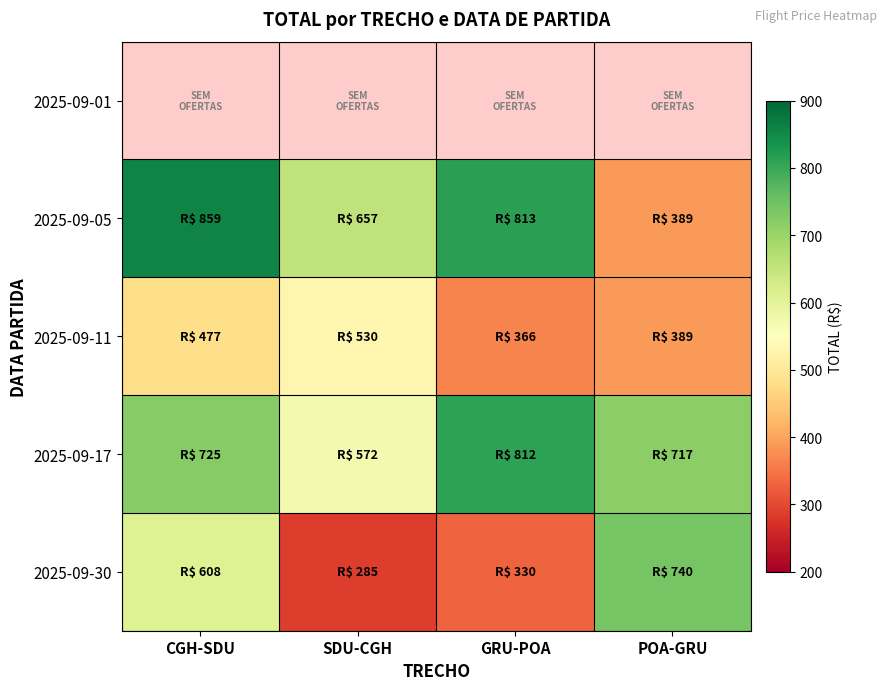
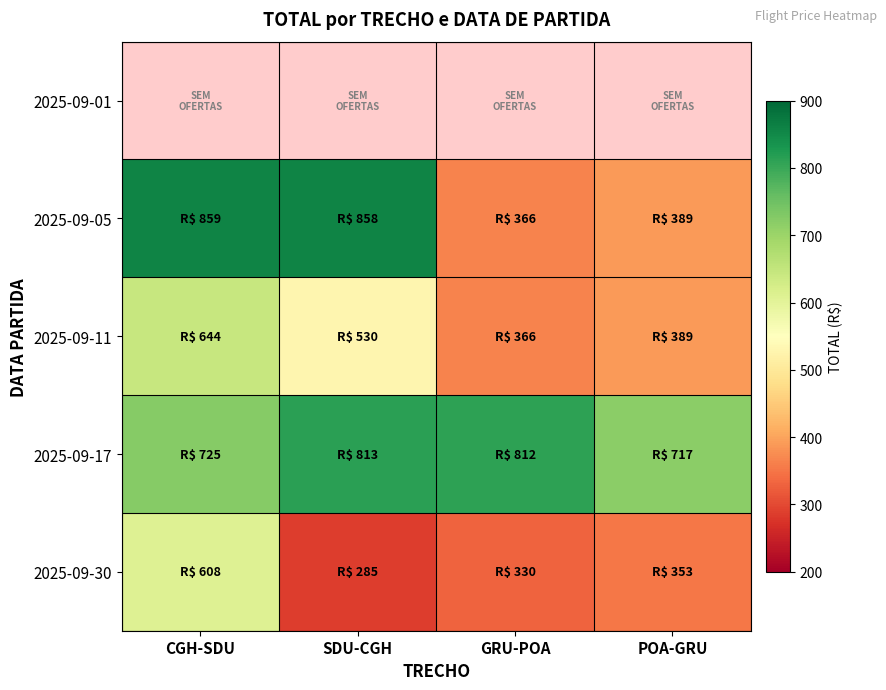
2025-09-05, SDU-CGH: 657 -> 858
2025-09-05, GRU-POA: 813 -> 366
2025-09-11, CGH-SDU: 477 -> 644
2025-09-17, SDU-CGH: 572 -> 813
2025-09-30, POA-GRU: 740 -> 353
